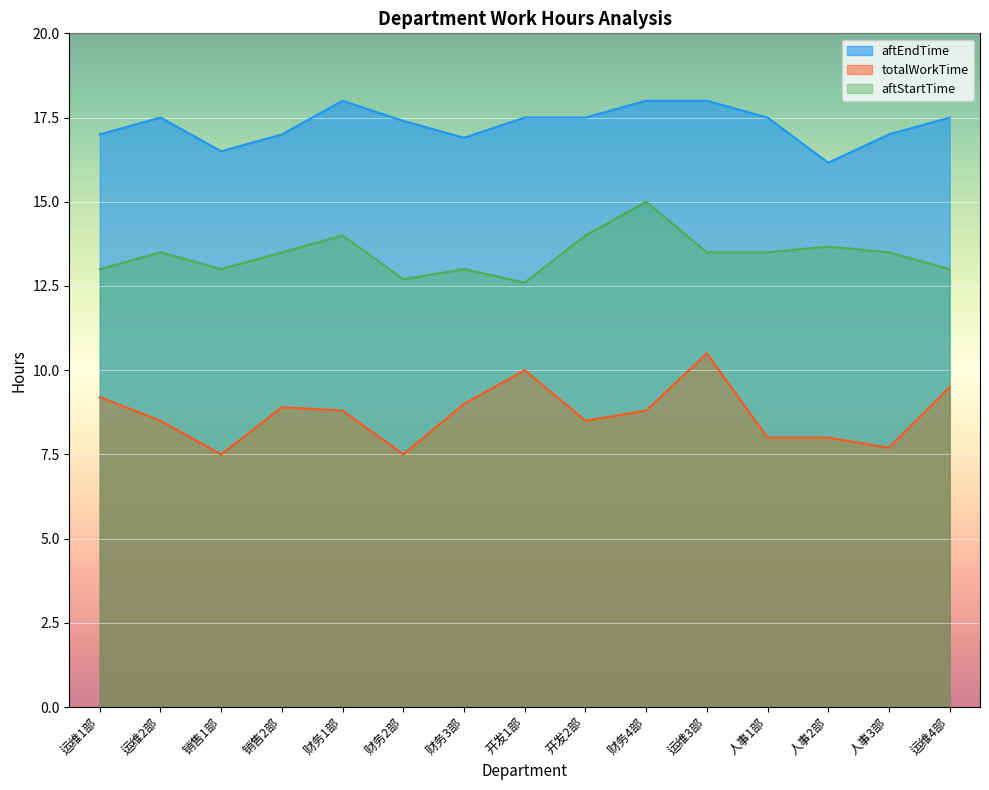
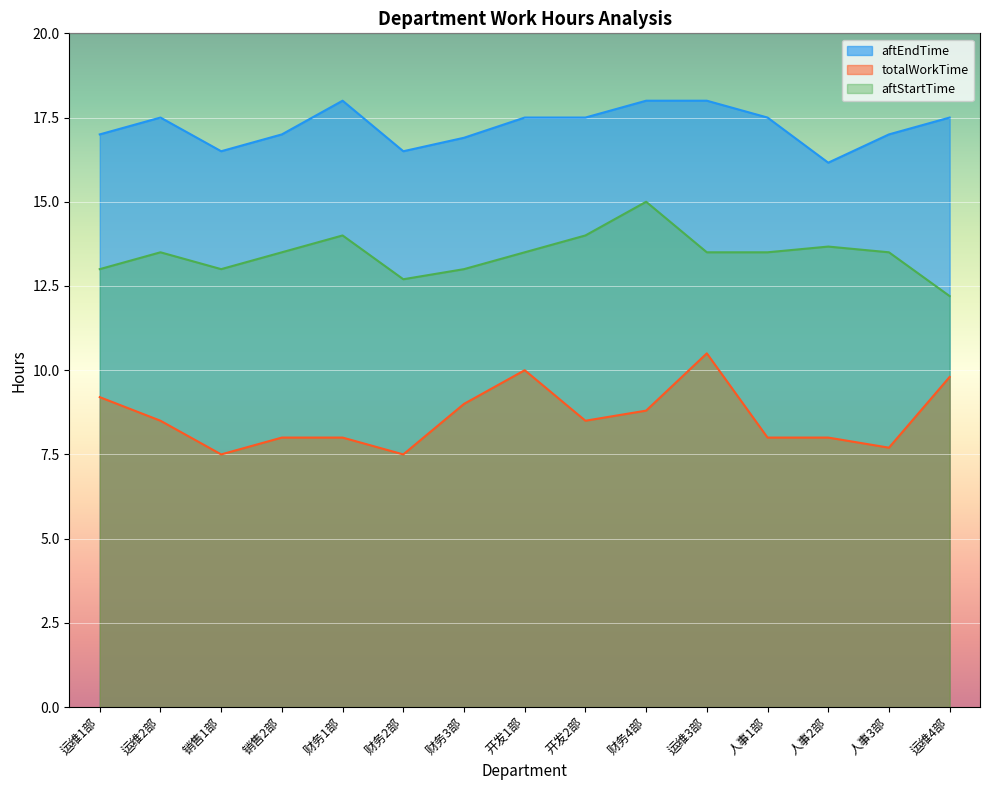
totalWorkTime, 销售2部: 8.9 -> 8.0
totalWorkTime, 财务1部: 8.8 -> 8.0
aftEndTime, 财务2部: 17.4 -> 16.5
aftStartTime, 开发1部: 12.6 -> 13.5
totalWorkTime, 运维4部: 9.5 -> 9.8
aftStartTime, 运维4部: 13.0 -> 12.2
